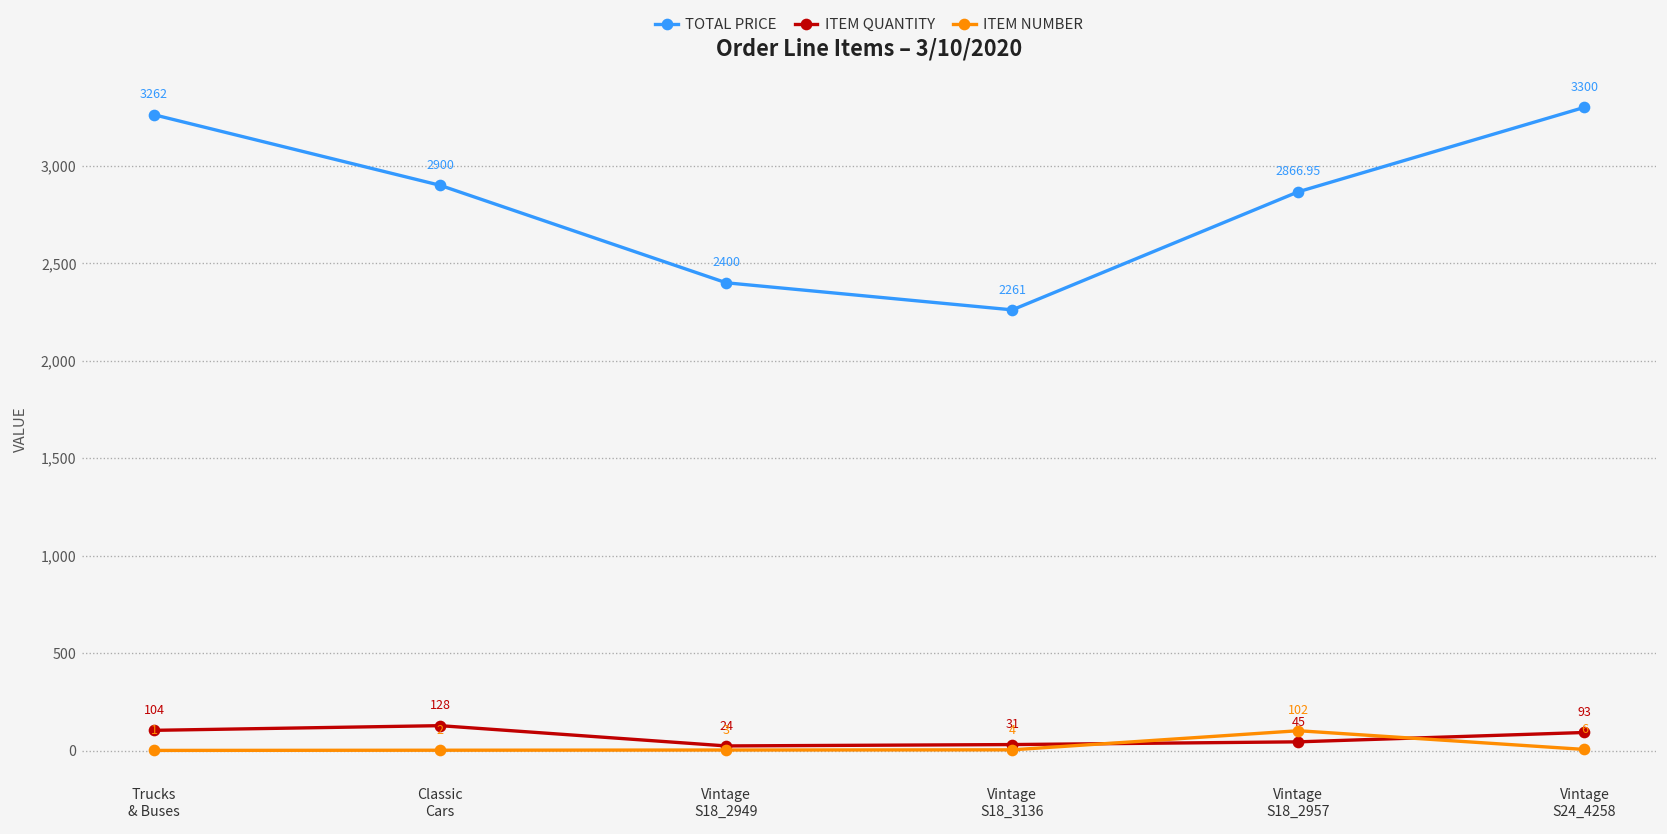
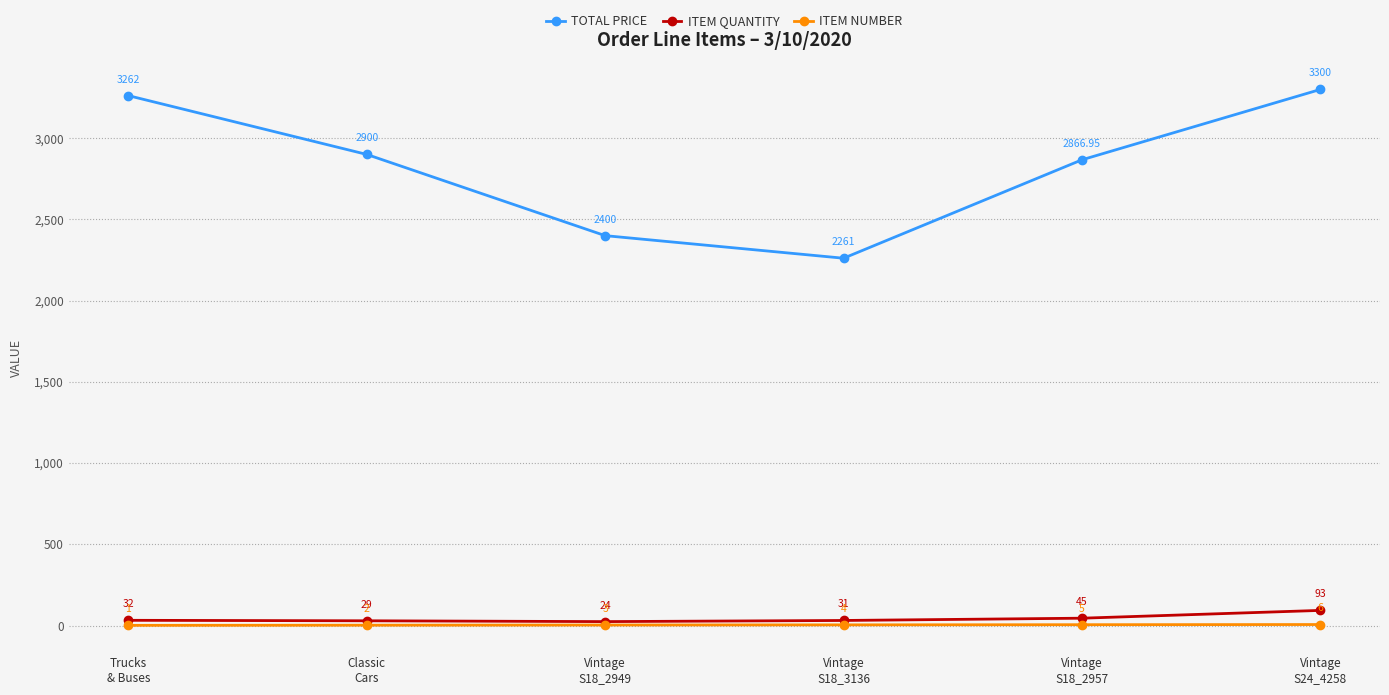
ITEM QUANTITY, Trucks & Buses: 104 -> 32
ITEM QUANTITY, Classic Cars: 128 -> 29
ITEM NUMBER, Vintage S18_2957: 102 -> 5
